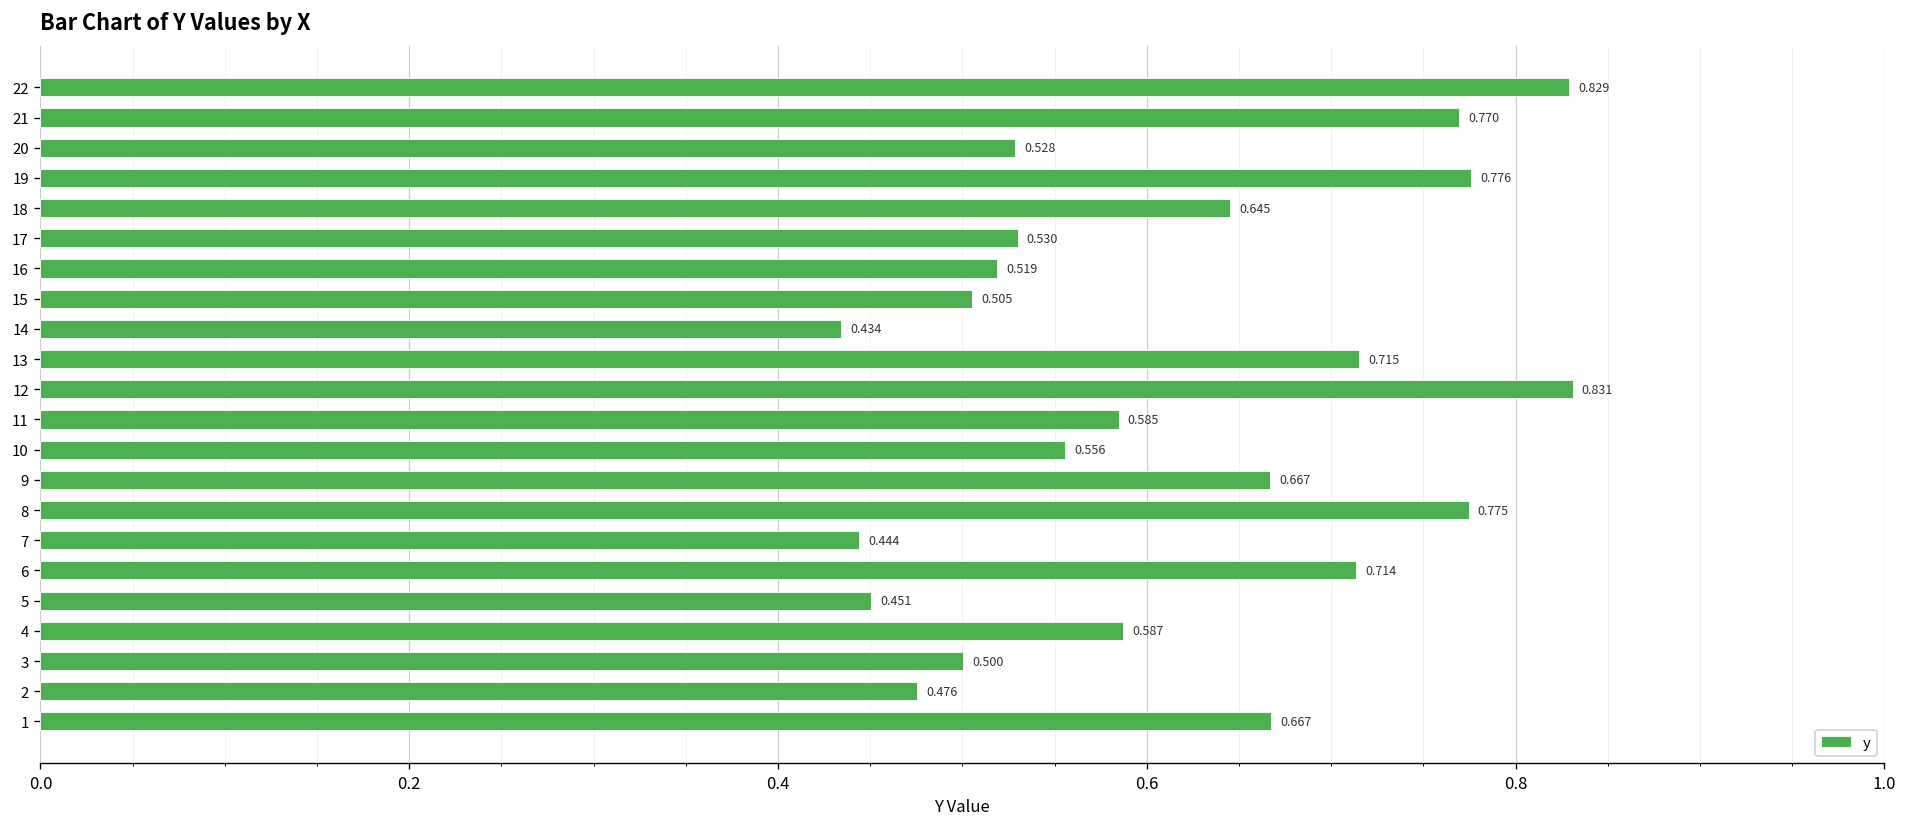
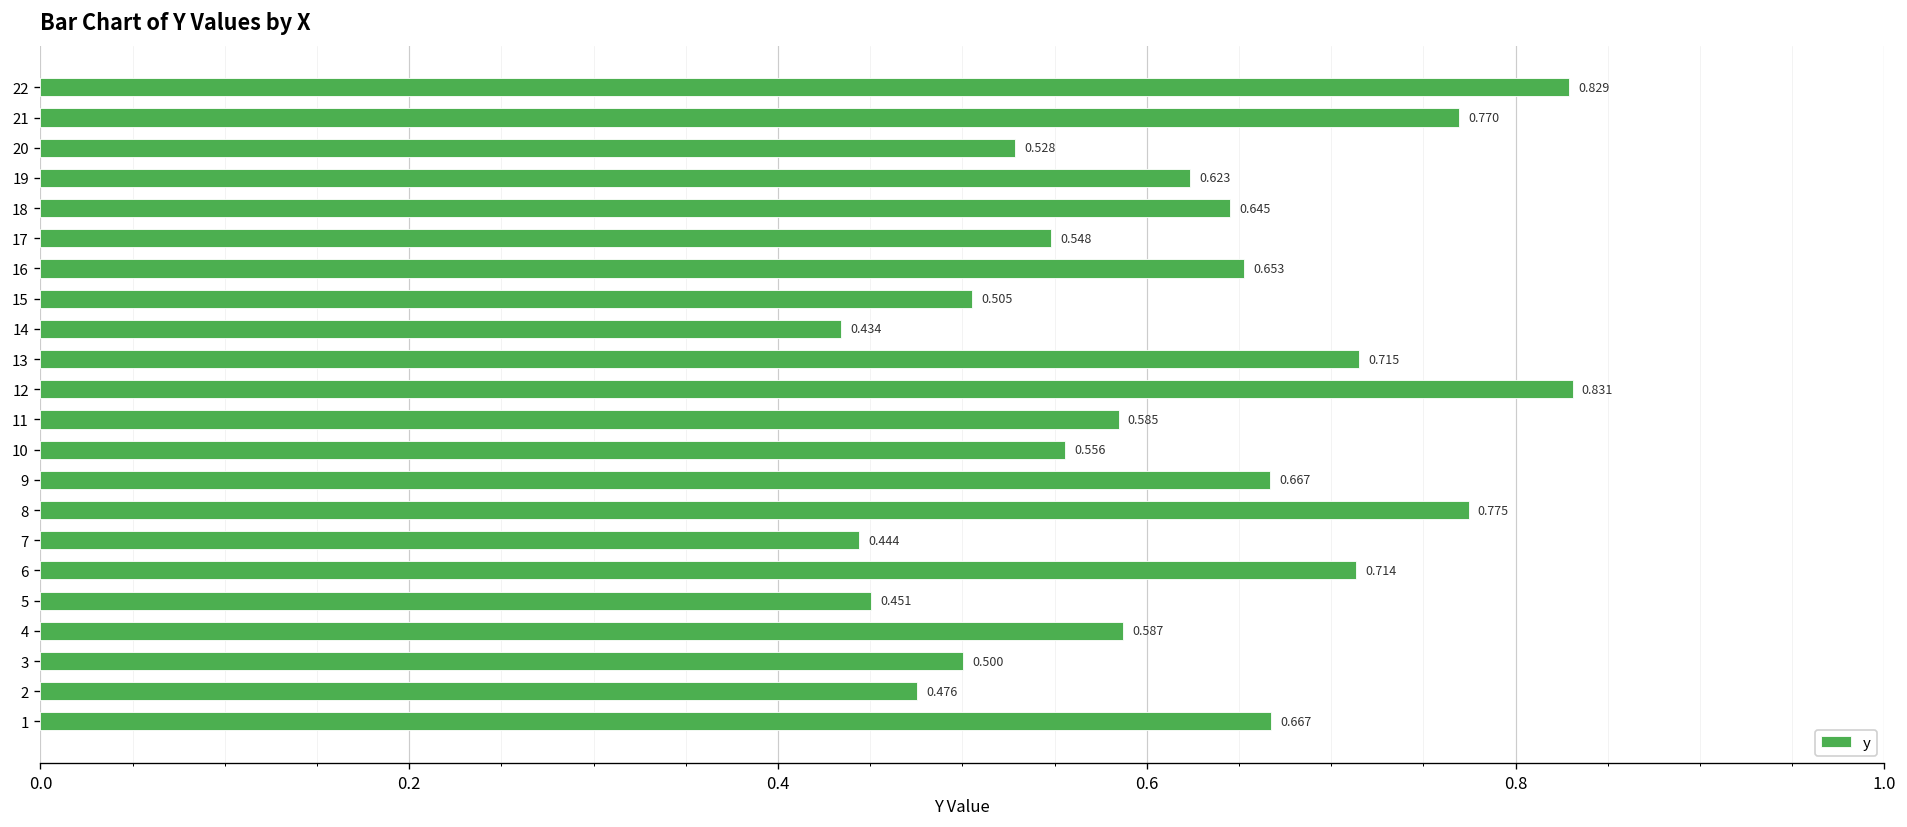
19: 0.776 -> 0.623
17: 0.530 -> 0.548
16: 0.519 -> 0.653
